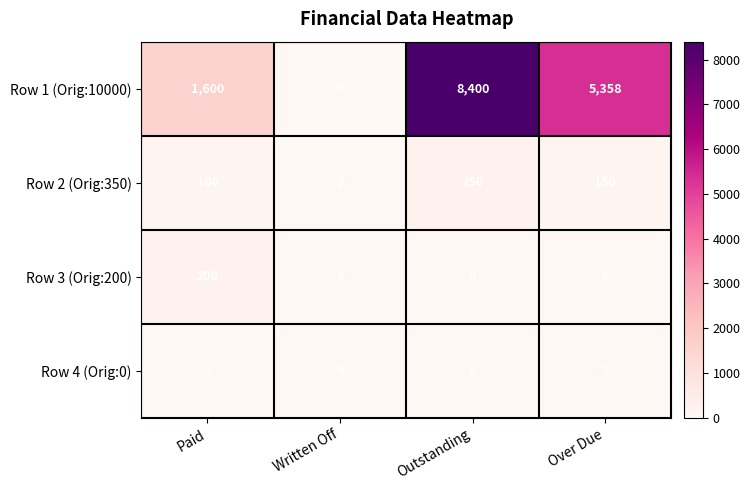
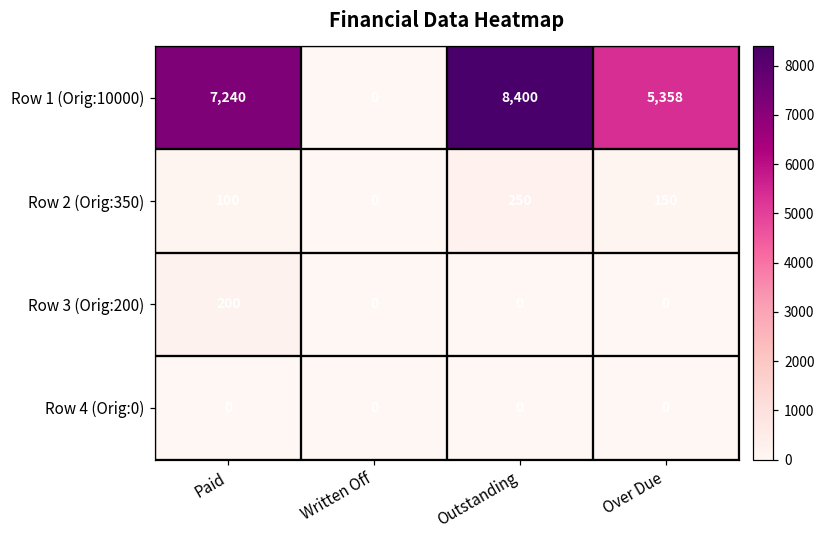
Row 1 (Orig:10000), Paid: 1,600 -> 7,240
